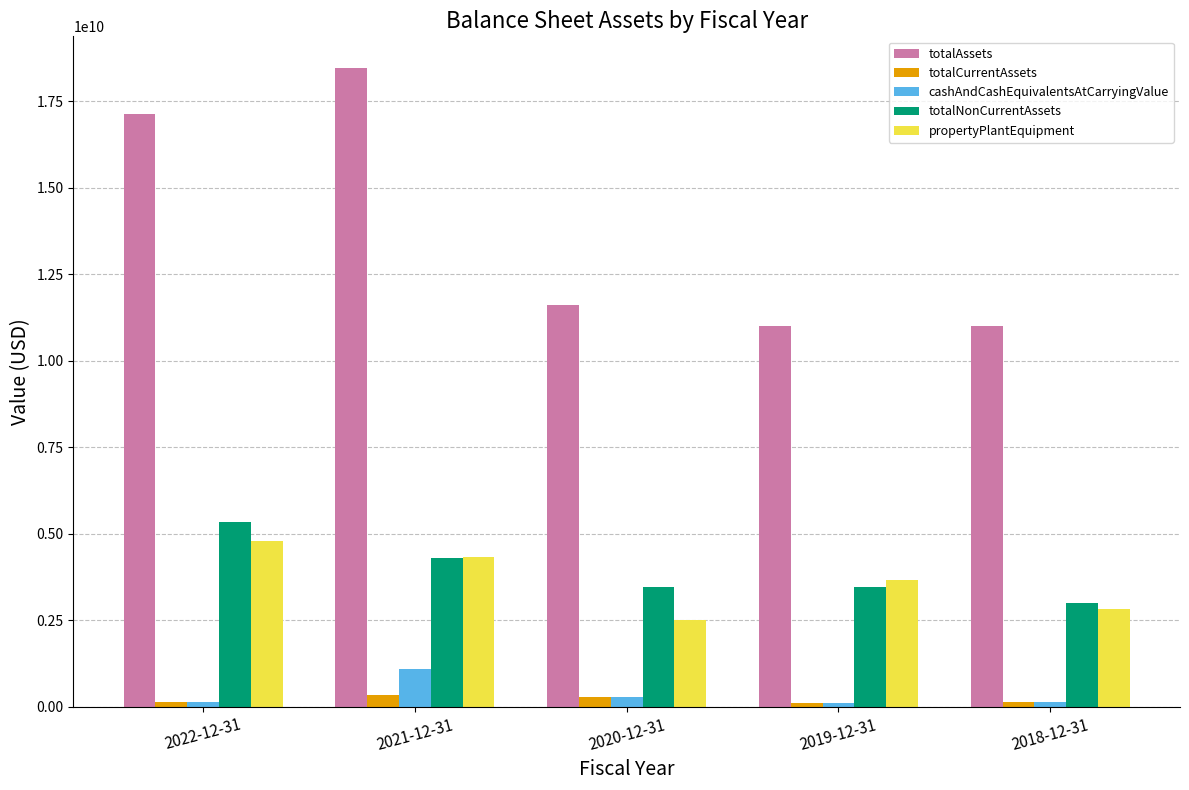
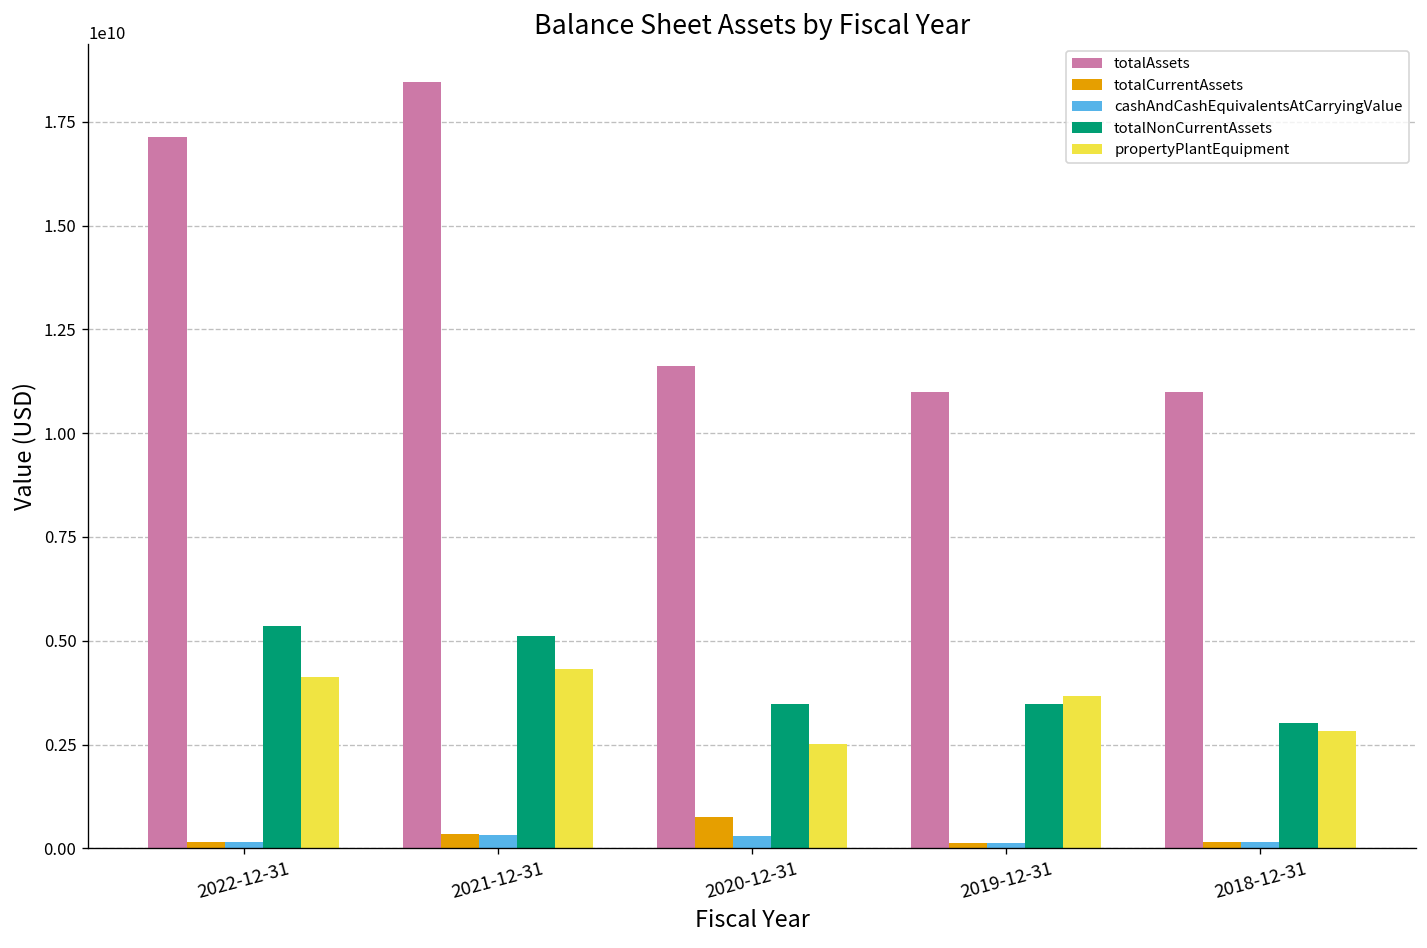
propertyPlantEquipment, 2022-12-31: 4800000000 -> 4100000000
cashAndCashEquivalentsAtCarryingValue, 2021-12-31: 1100000000 -> 300000000
totalNonCurrentAssets, 2021-12-31: 4300000000 -> 5100000000
totalCurrentAssets, 2020-12-31: 300000000 -> 700000000
